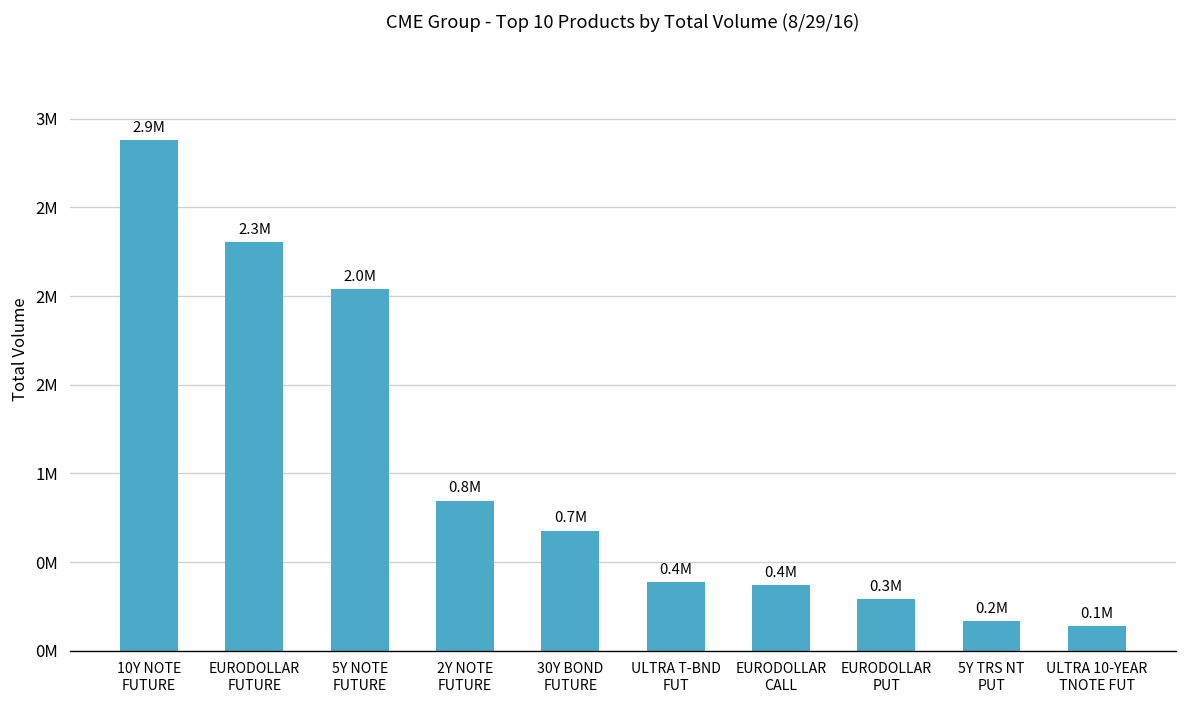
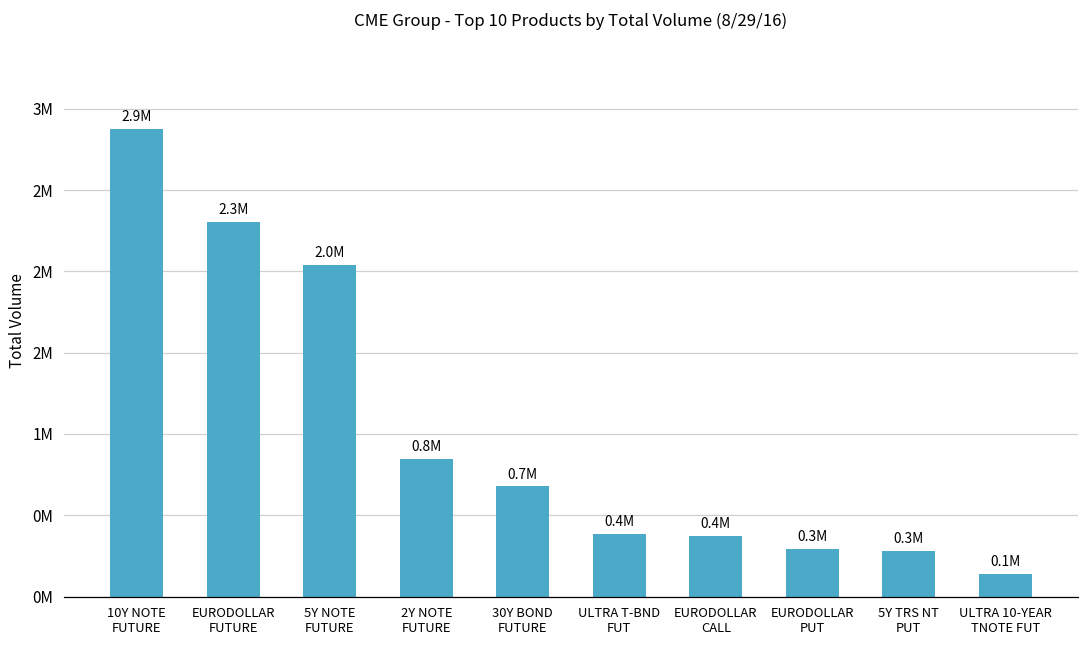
5Y TRS NT PUT: 0.2M -> 0.3M
